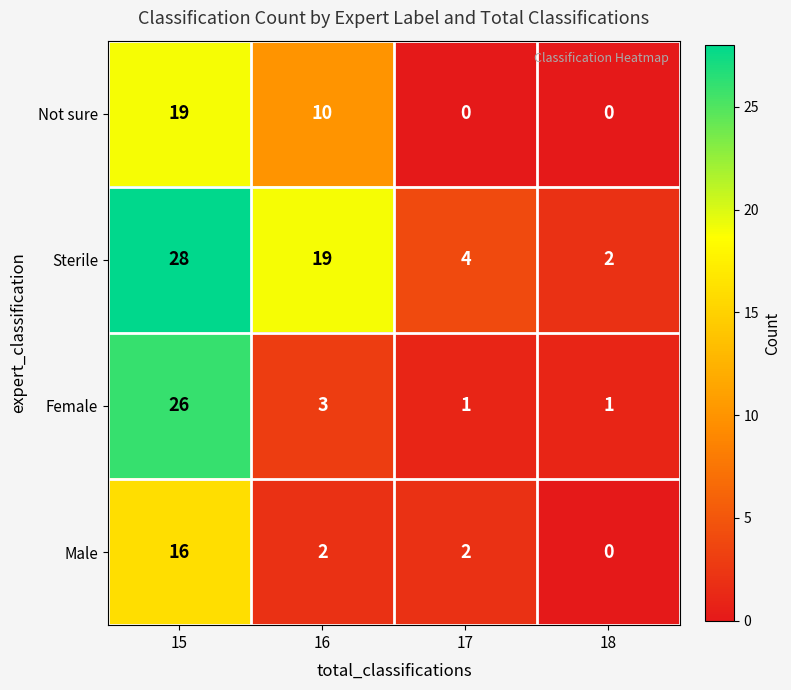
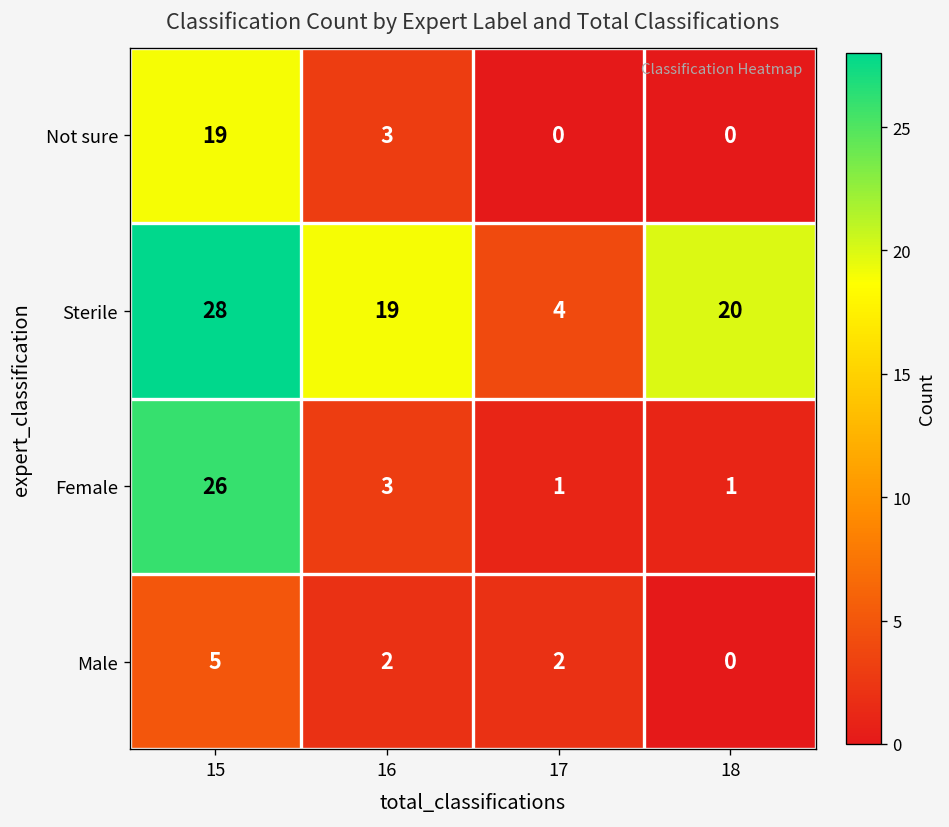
Not sure, 16: 10 -> 3
Sterile, 18: 2 -> 20
Male, 15: 16 -> 5
